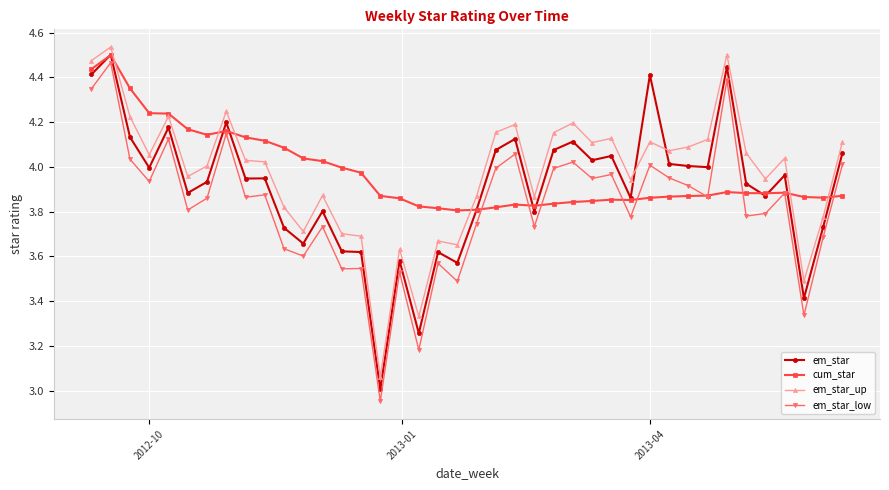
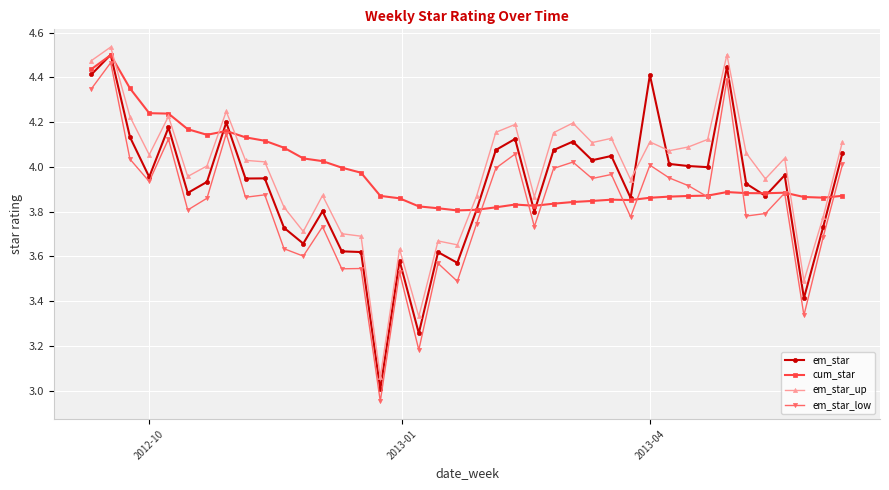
em_star, 2012-10: 4.00 -> 3.96
